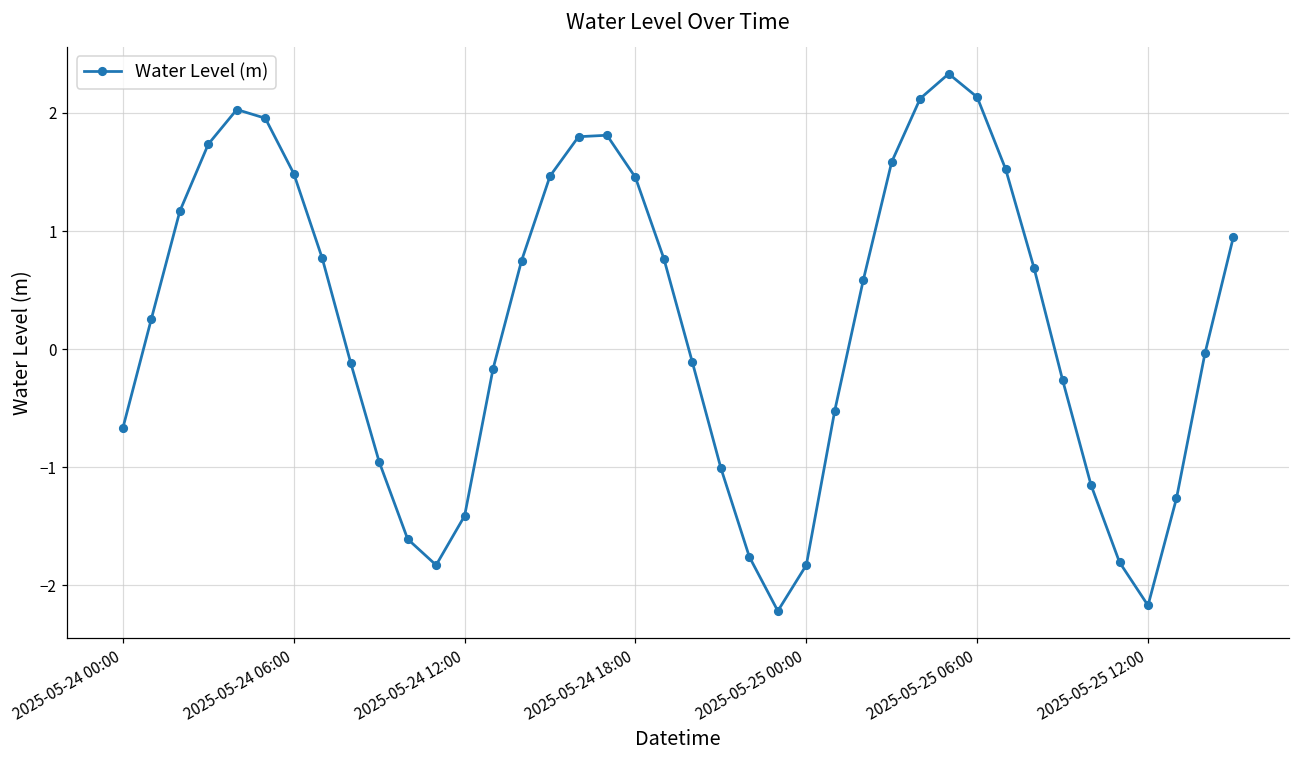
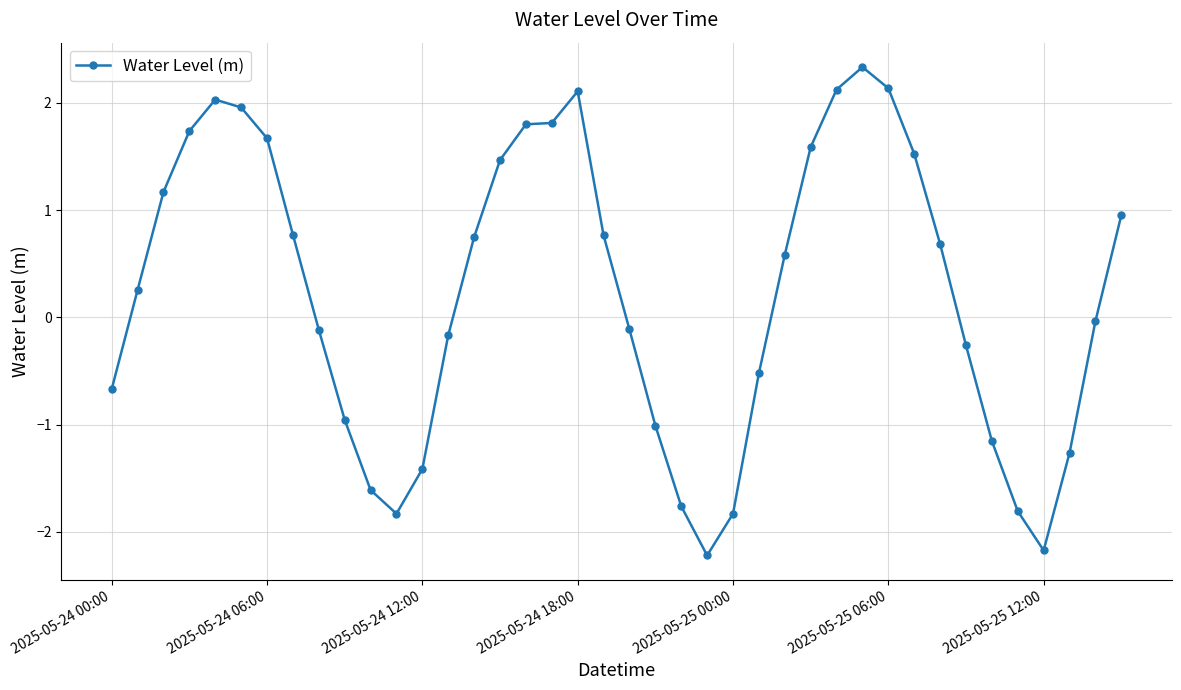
2025-05-24 06:00: 1.49 -> 1.67
2025-05-24 18:00: 1.45 -> 2.11
